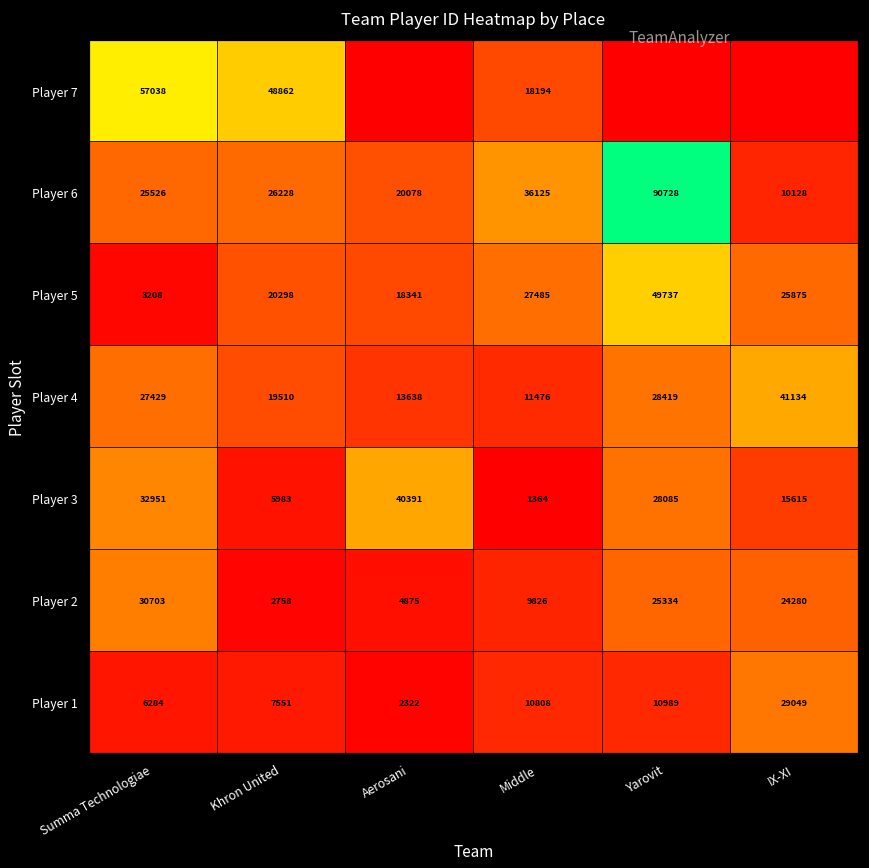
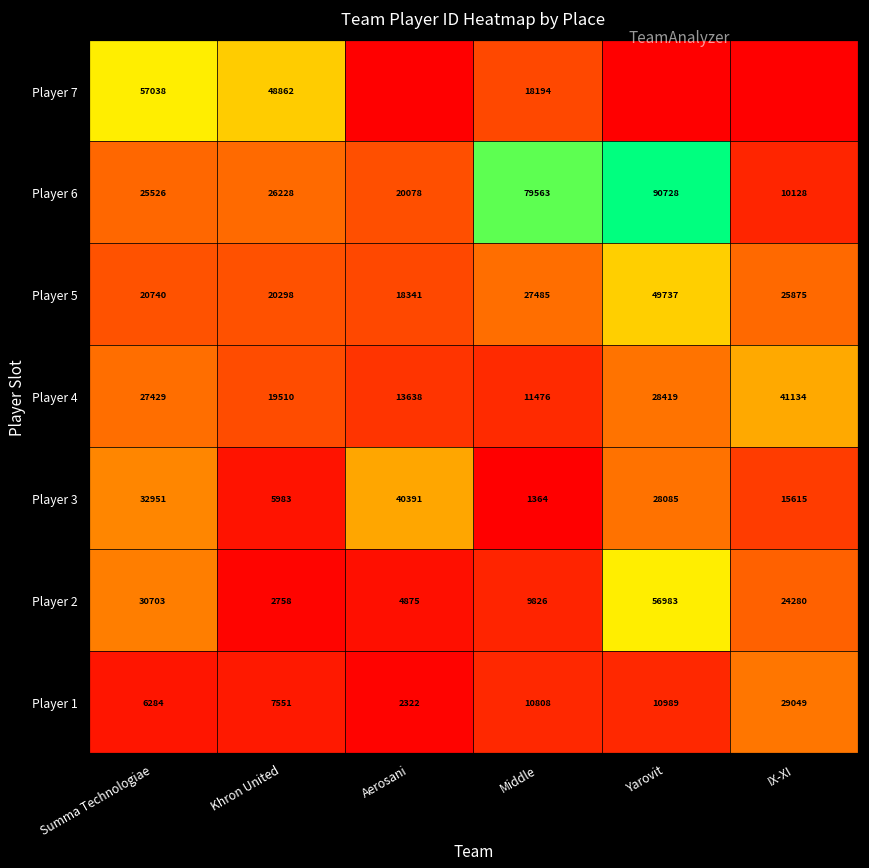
Player 6, Middle: 36125 -> 79563
Player 5, Summa Technologiae: 3208 -> 20740
Player 2, Yarovit: 25334 -> 56983
